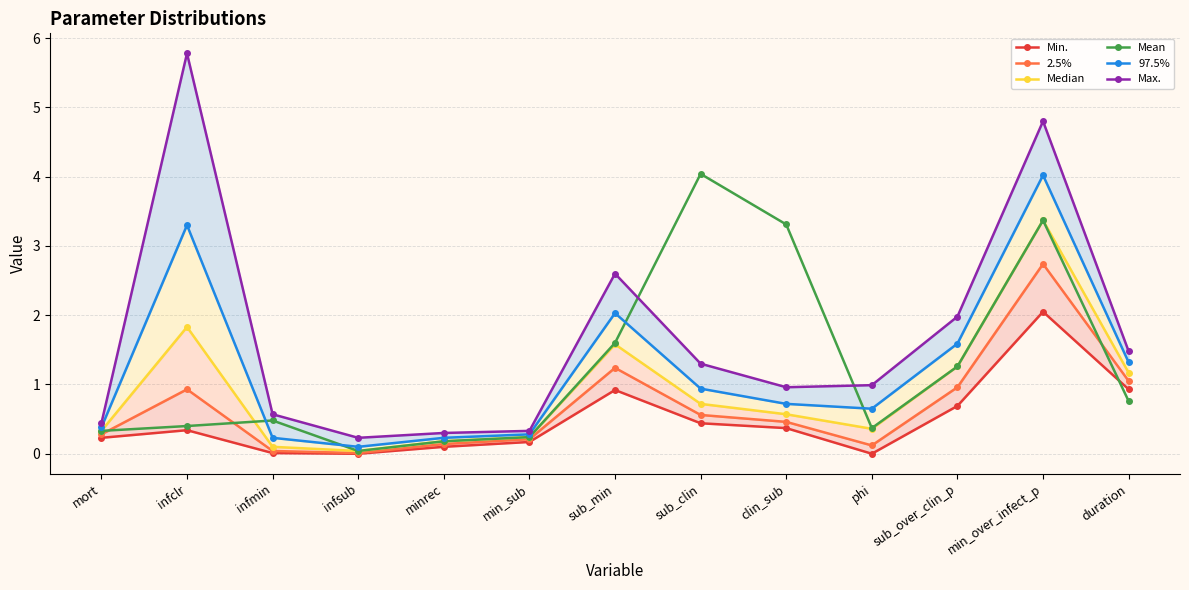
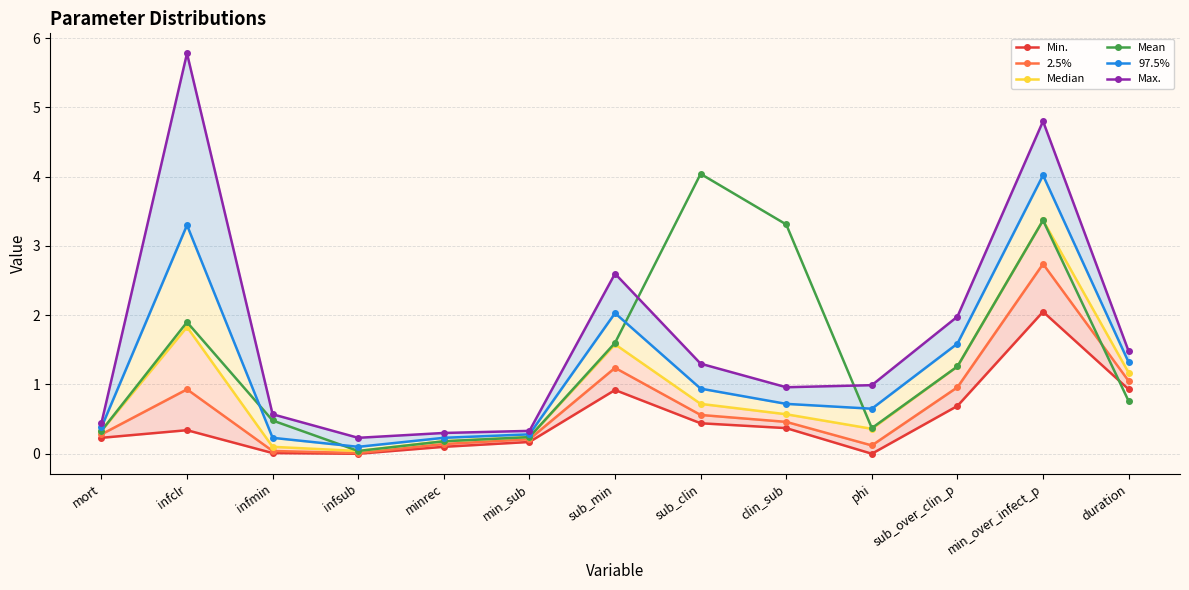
Mean, infclr: 0.4 -> 1.9
